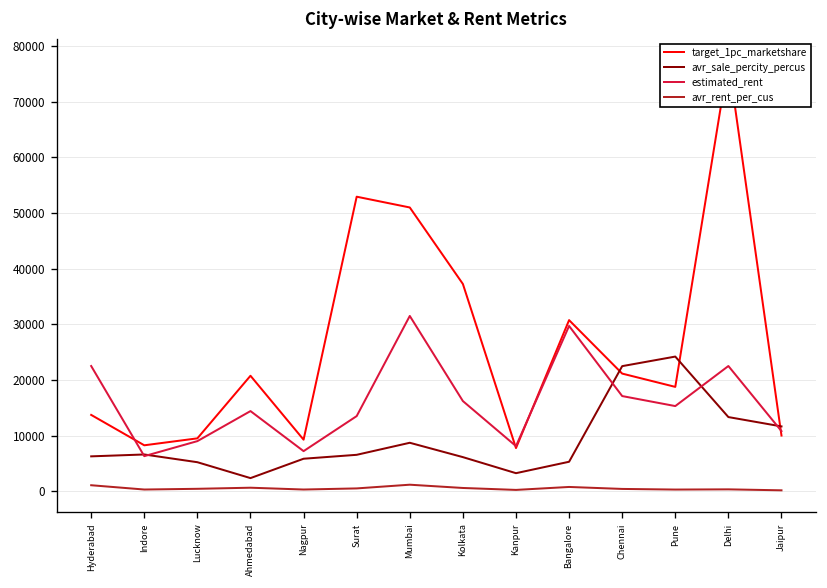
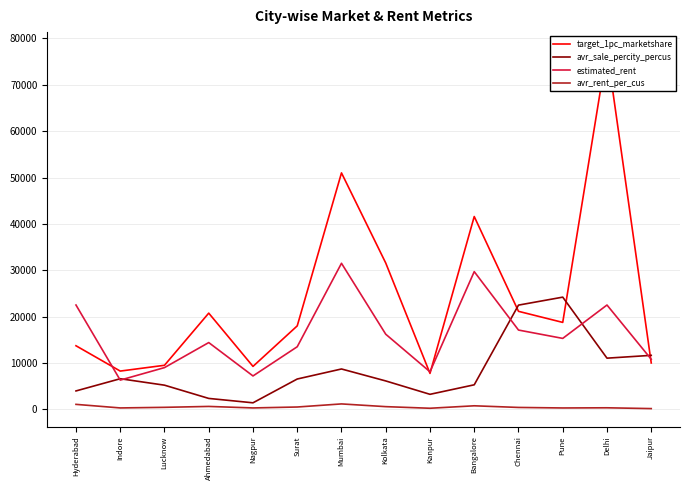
avr_sale_percity_percus, Hyderabad: 6000 -> 4000
avr_sale_percity_percus, Nagpur: 6000 -> 1000
target_1pc_marketshare, Surat: 53000 -> 18000
target_1pc_marketshare, Kolkata: 37000 -> 32000
target_1pc_marketshare, Bangalore: 31000 -> 42000
avr_sale_percity_percus, Delhi: 13000 -> 11000
